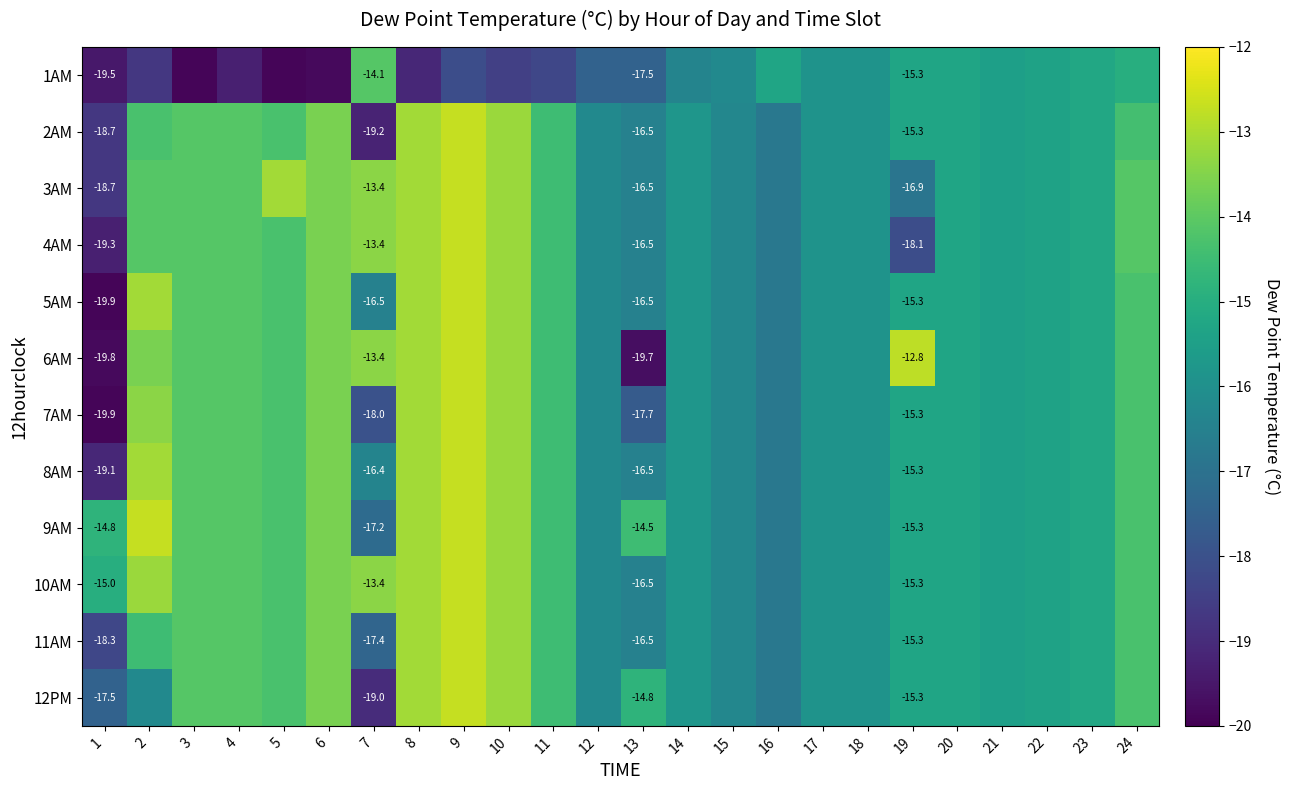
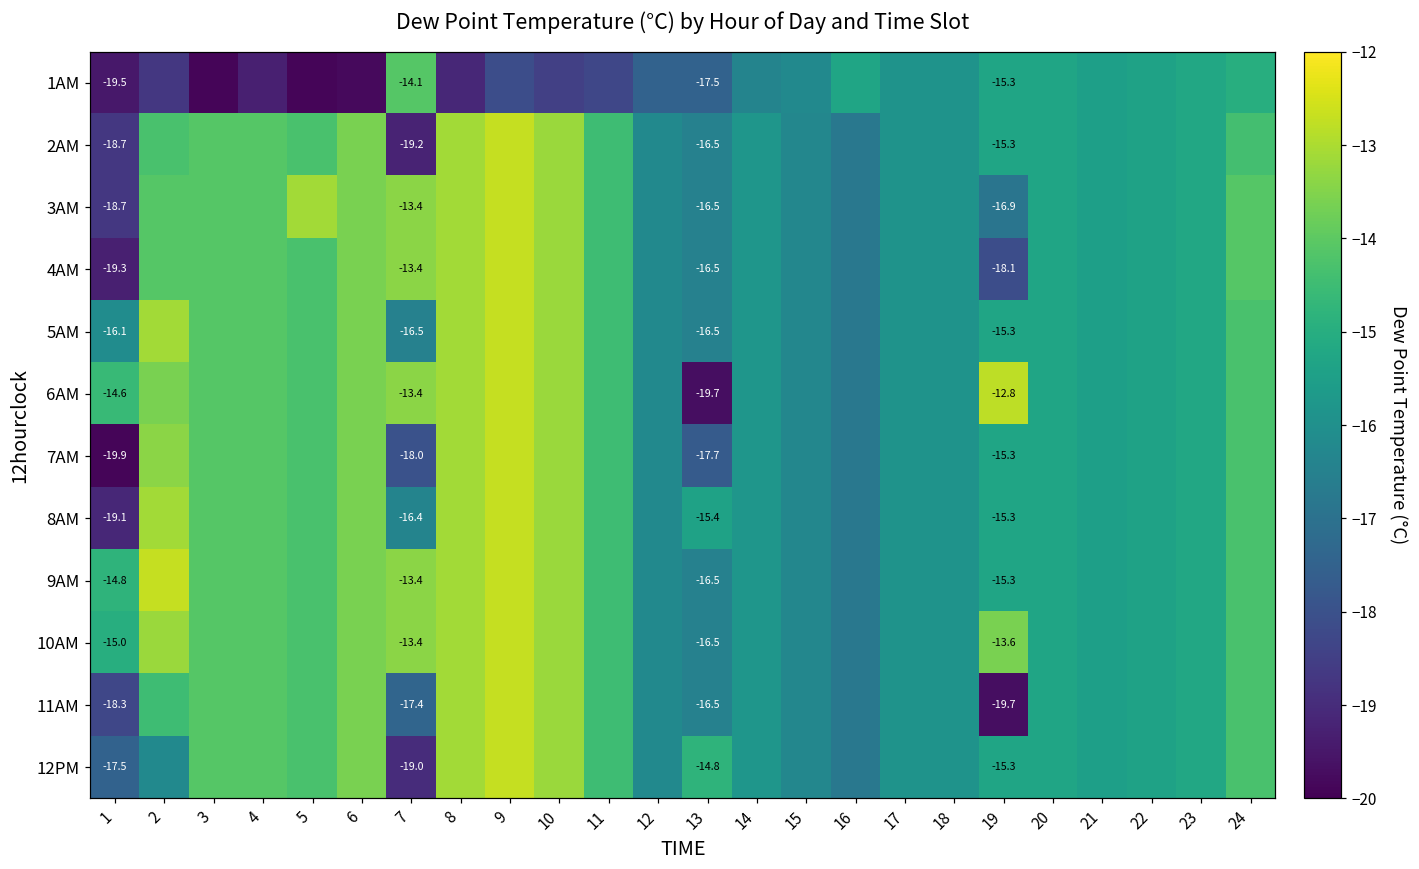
5AM, 1: -19.9 -> -16.1
6AM, 1: -19.8 -> -14.6
8AM, 13: -16.5 -> -15.4
9AM, 7: -17.2 -> -13.4
9AM, 13: -14.5 -> -16.5
10AM, 19: -15.3 -> -13.6
11AM, 19: -15.3 -> -19.7
